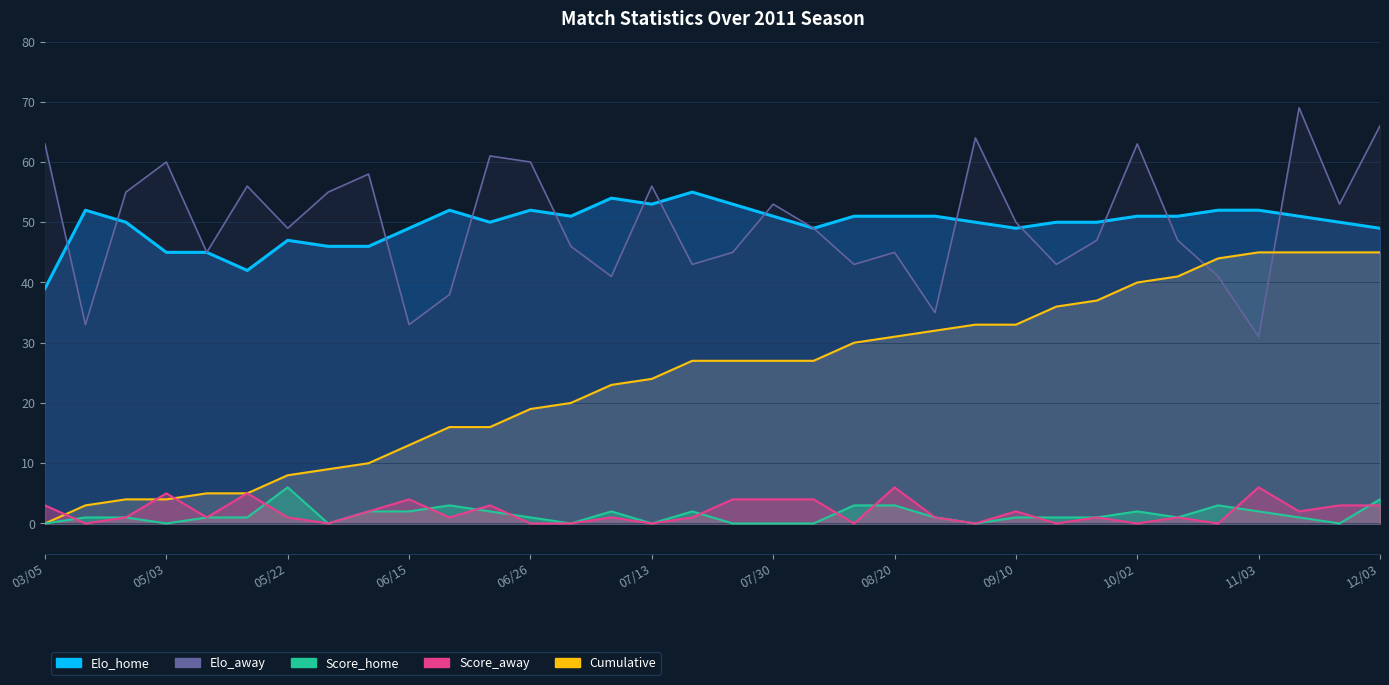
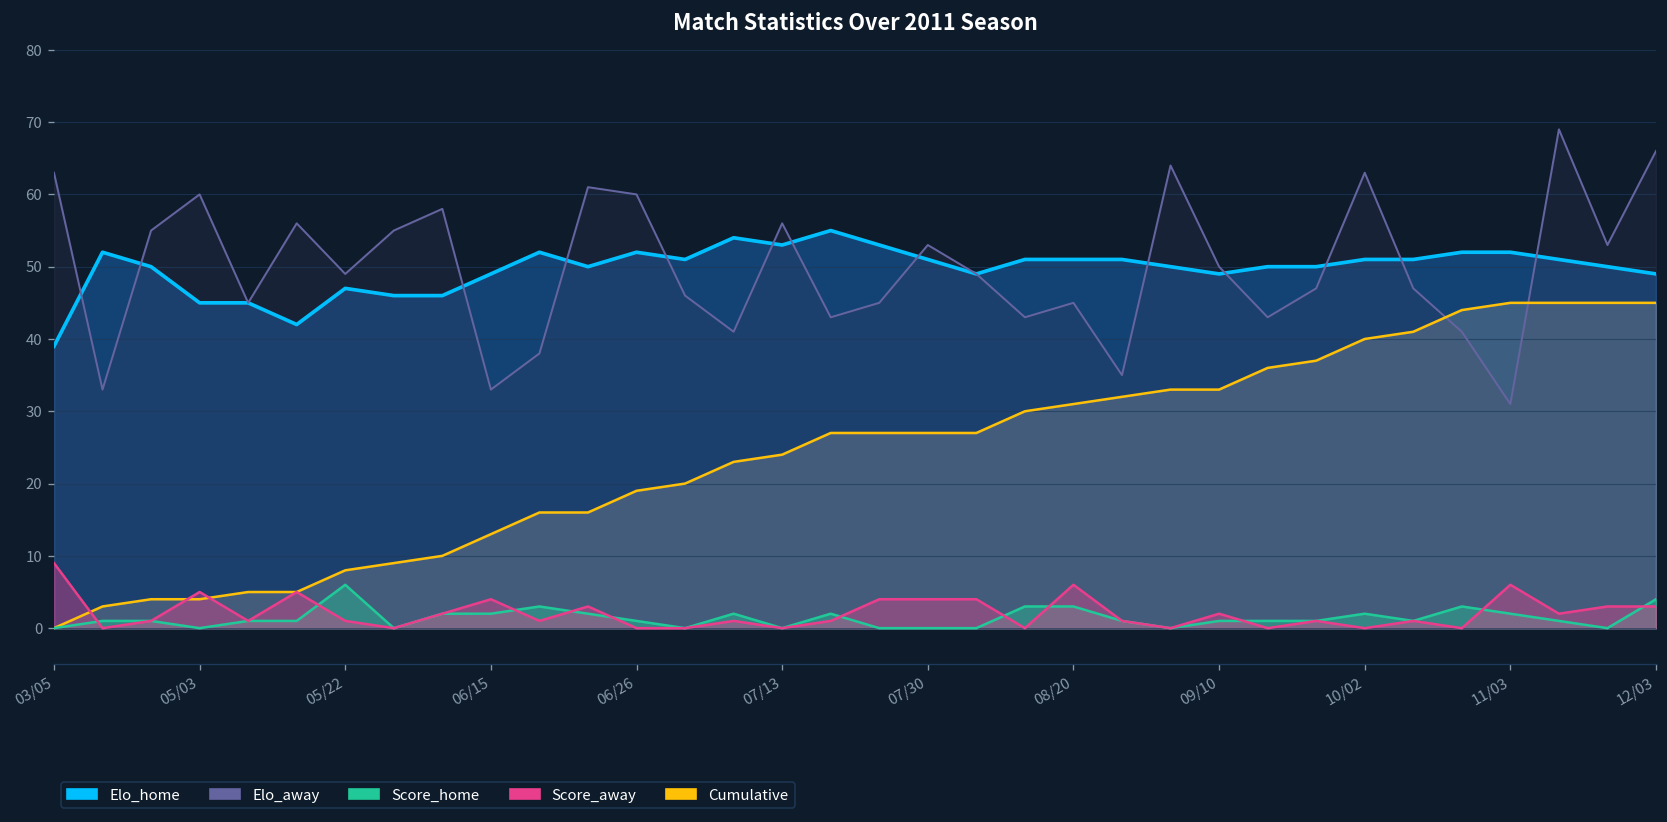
Score_away, 03/05: 3 -> 9
